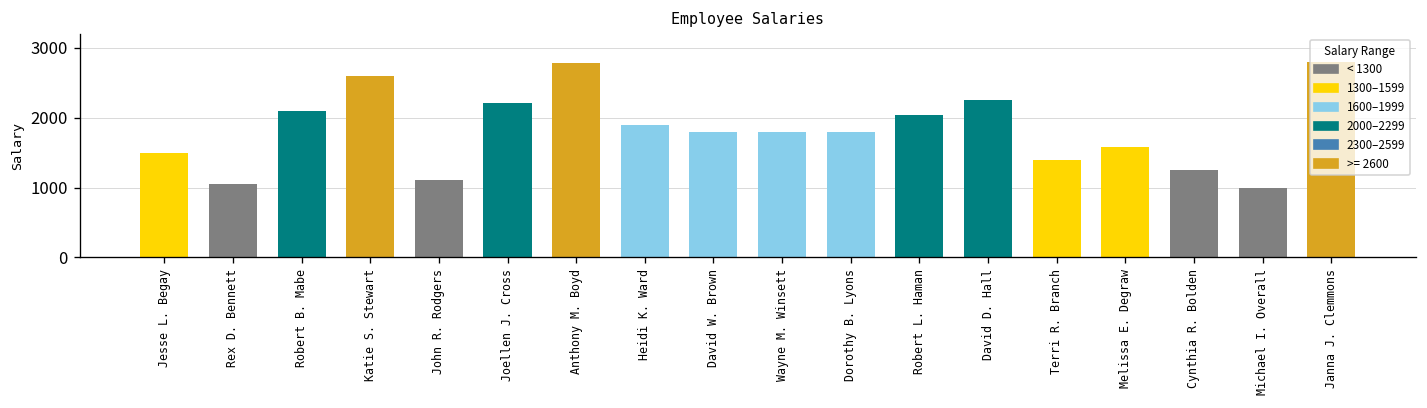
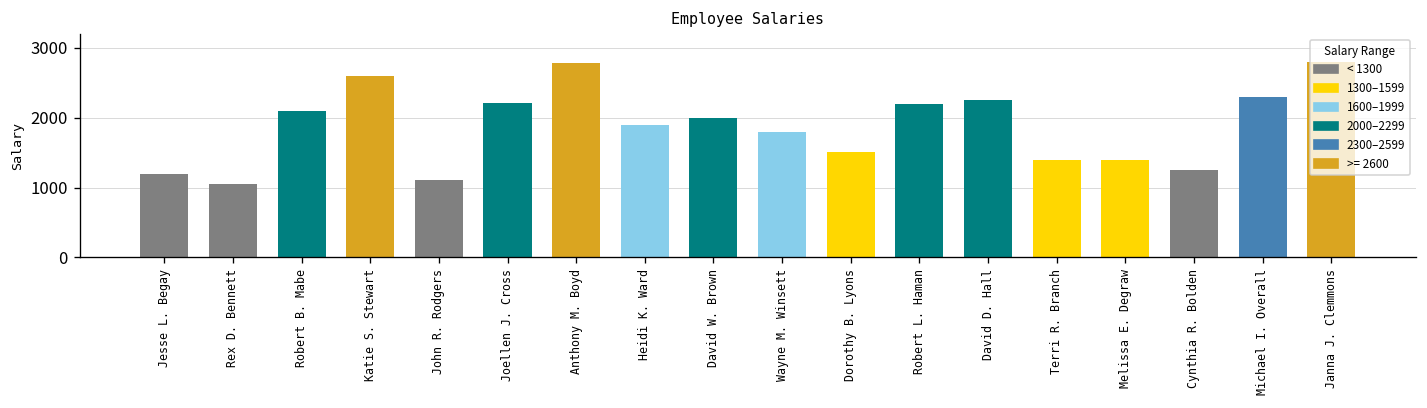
Jesse L. Begay: 1500 -> 1200
David W. Brown: 1800 -> 2000
Dorothy B. Lyons: 1800 -> 1500
Robert L. Haman: 2000 -> 2200
Melissa E. Degraw: 1600 -> 1400
Michael I. Overall: 1000 -> 2300
